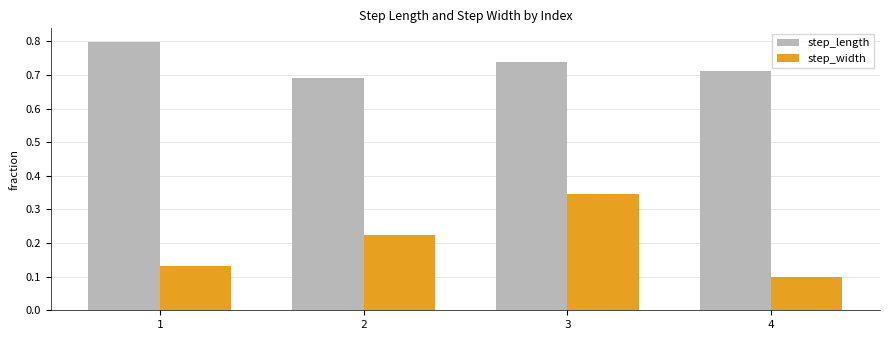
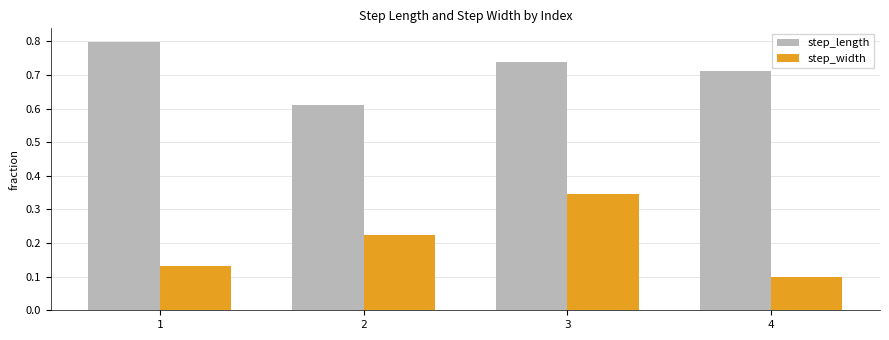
step_length, 2: 0.69 -> 0.61
